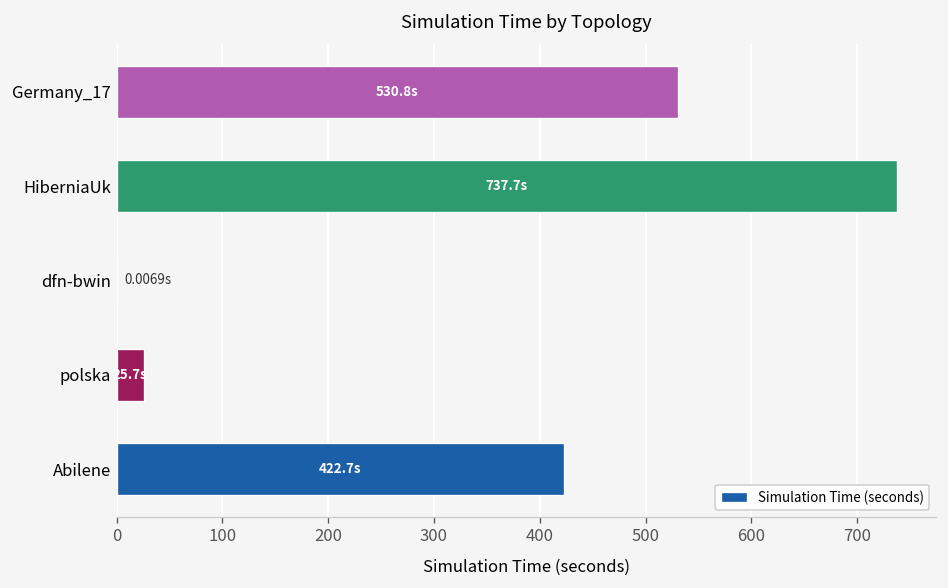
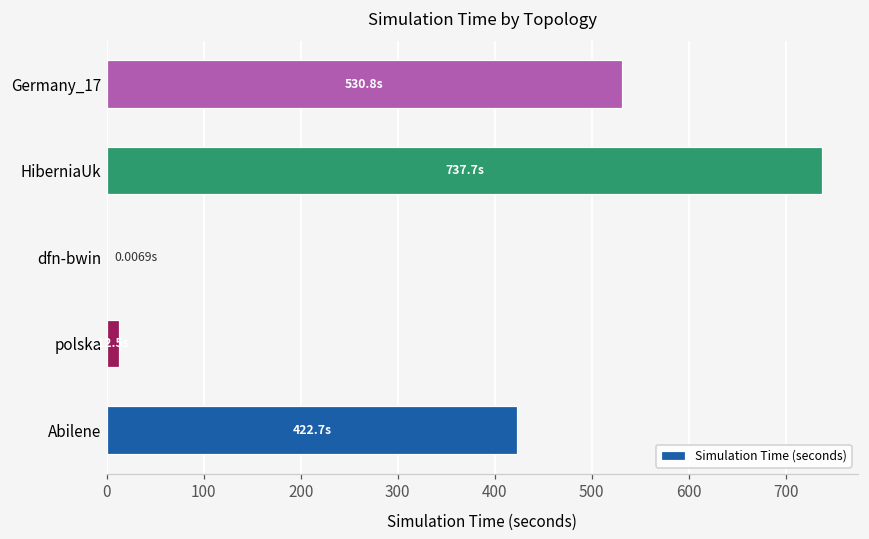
polska: 30 -> 10
